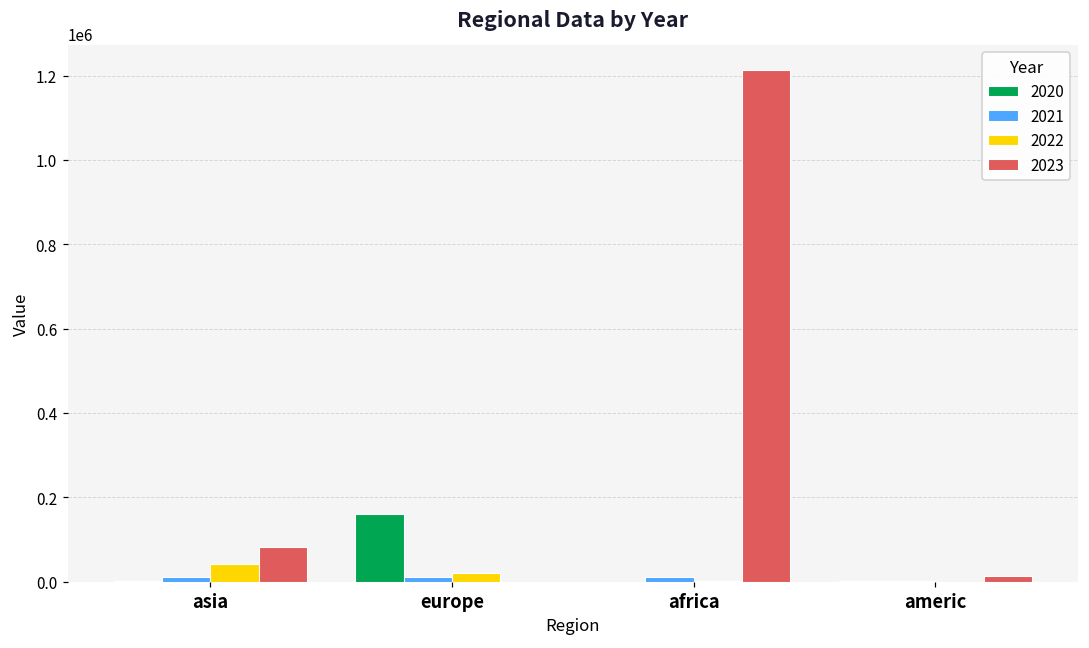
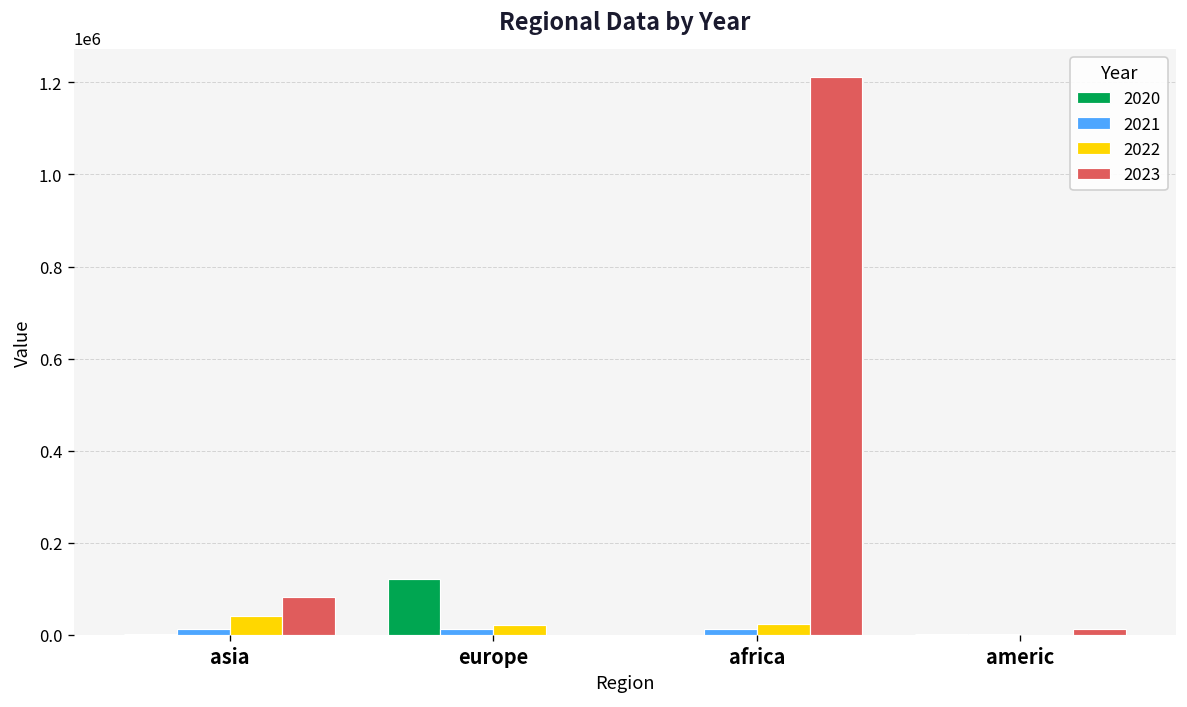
2020, europe: 160000 -> 120000
2022, africa: 0 -> 20000
